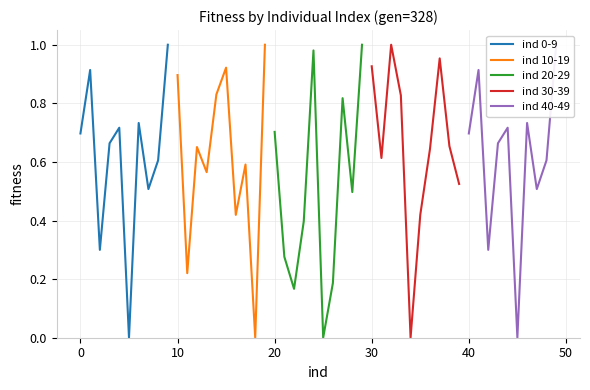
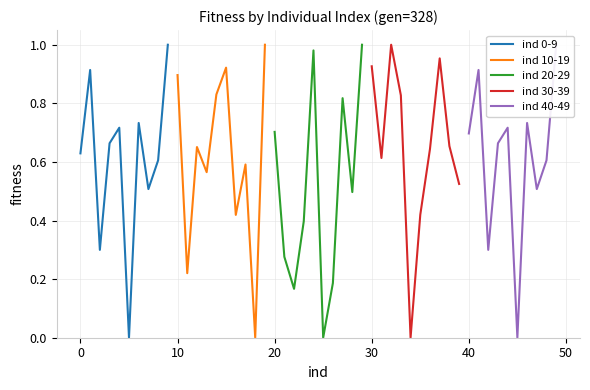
ind 0-9, 0: 0.70 -> 0.63
